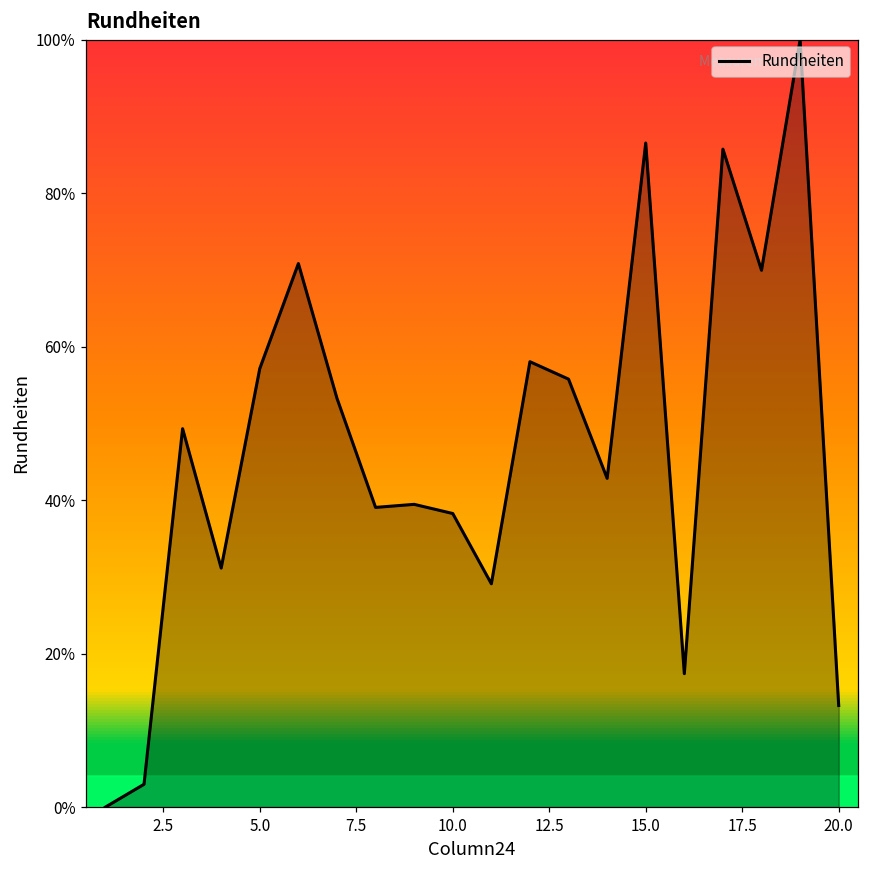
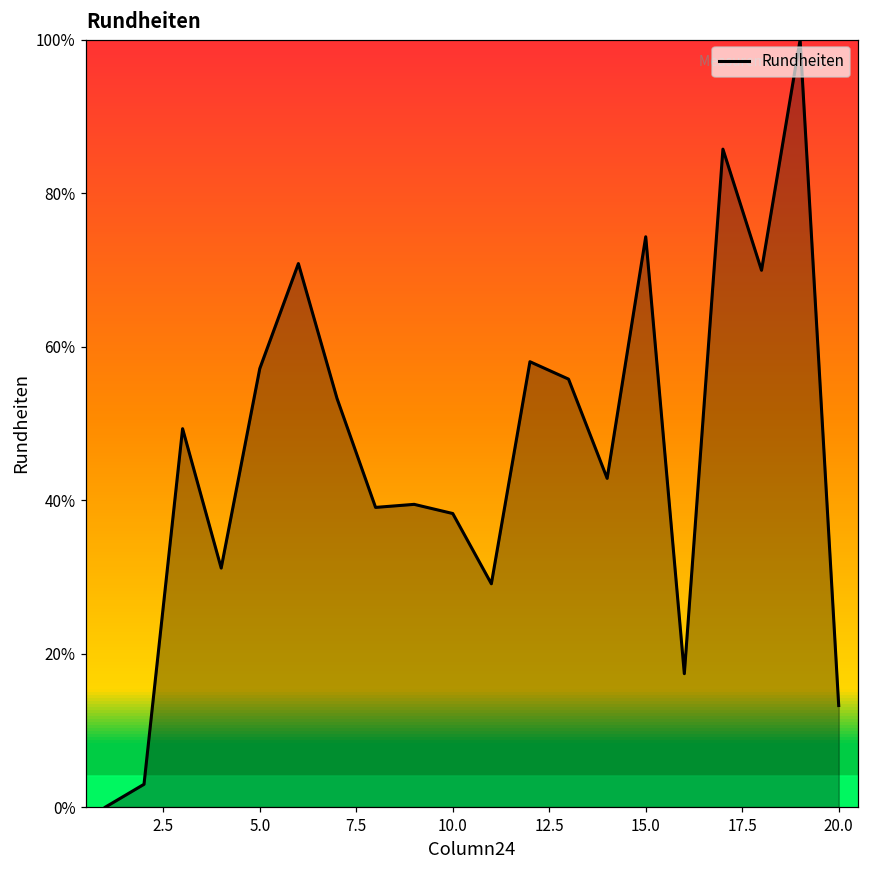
15.0: 87% -> 74%
